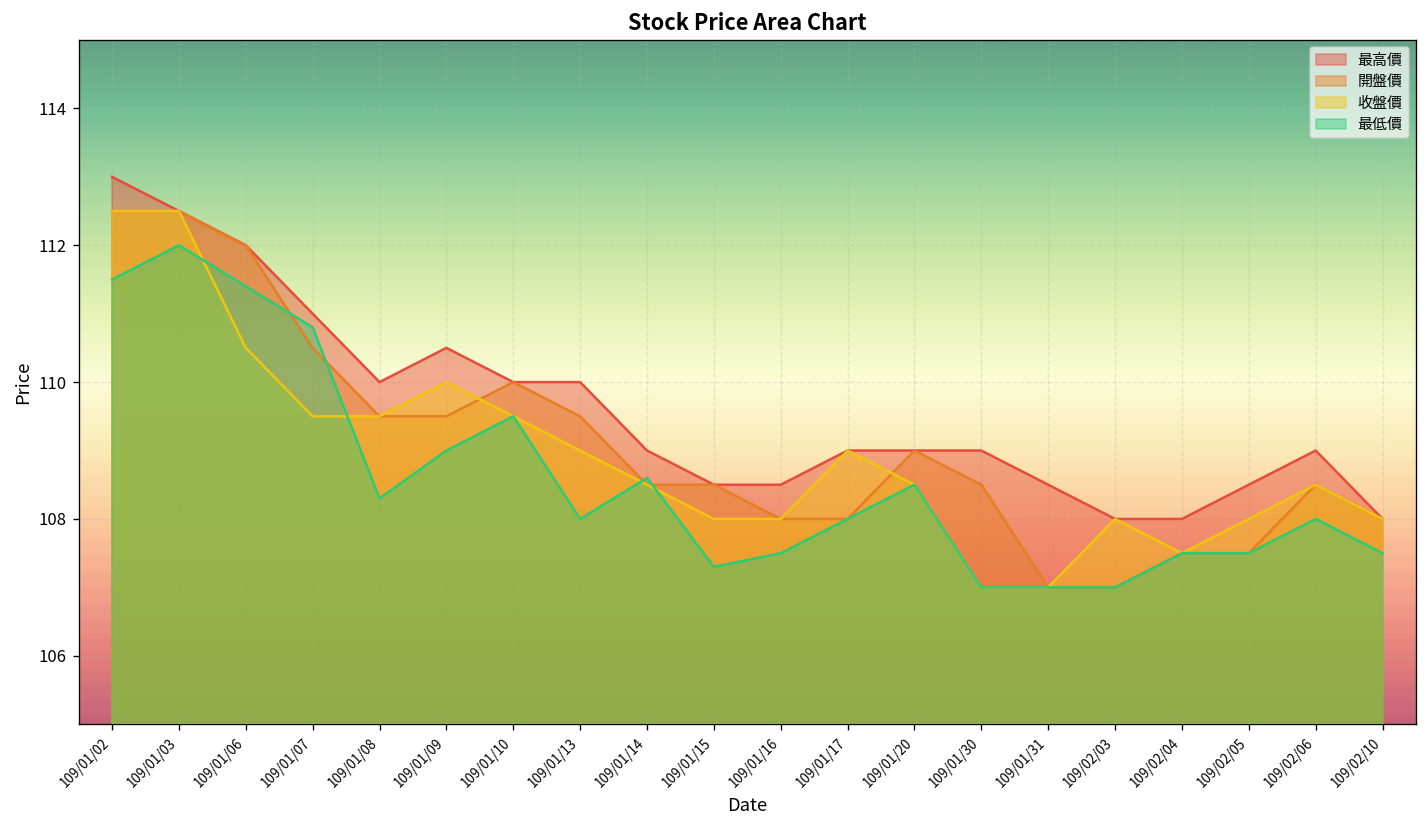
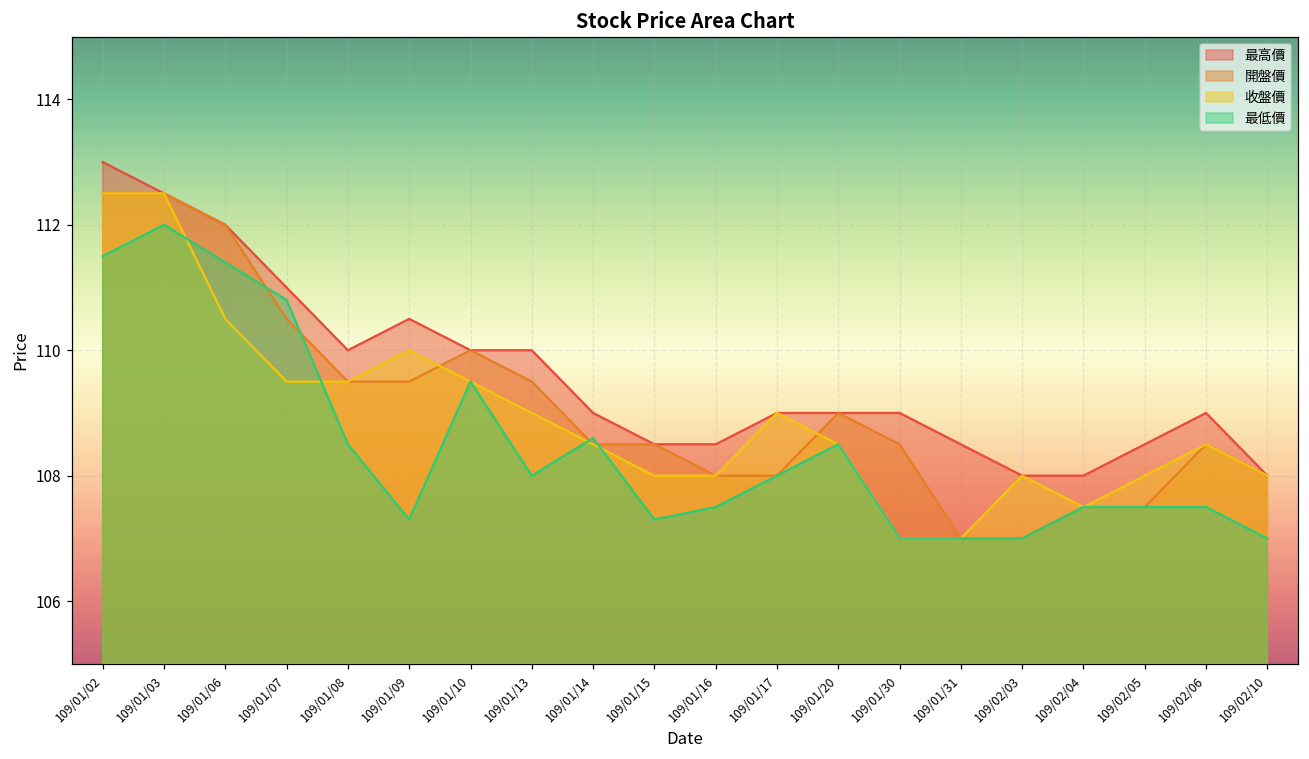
最低價, 109/01/08: 108.3 -> 108.5
最低價, 109/01/09: 109.0 -> 107.3
最低價, 109/02/06: 108.0 -> 107.5
最低價, 109/02/10: 107.5 -> 107.0
